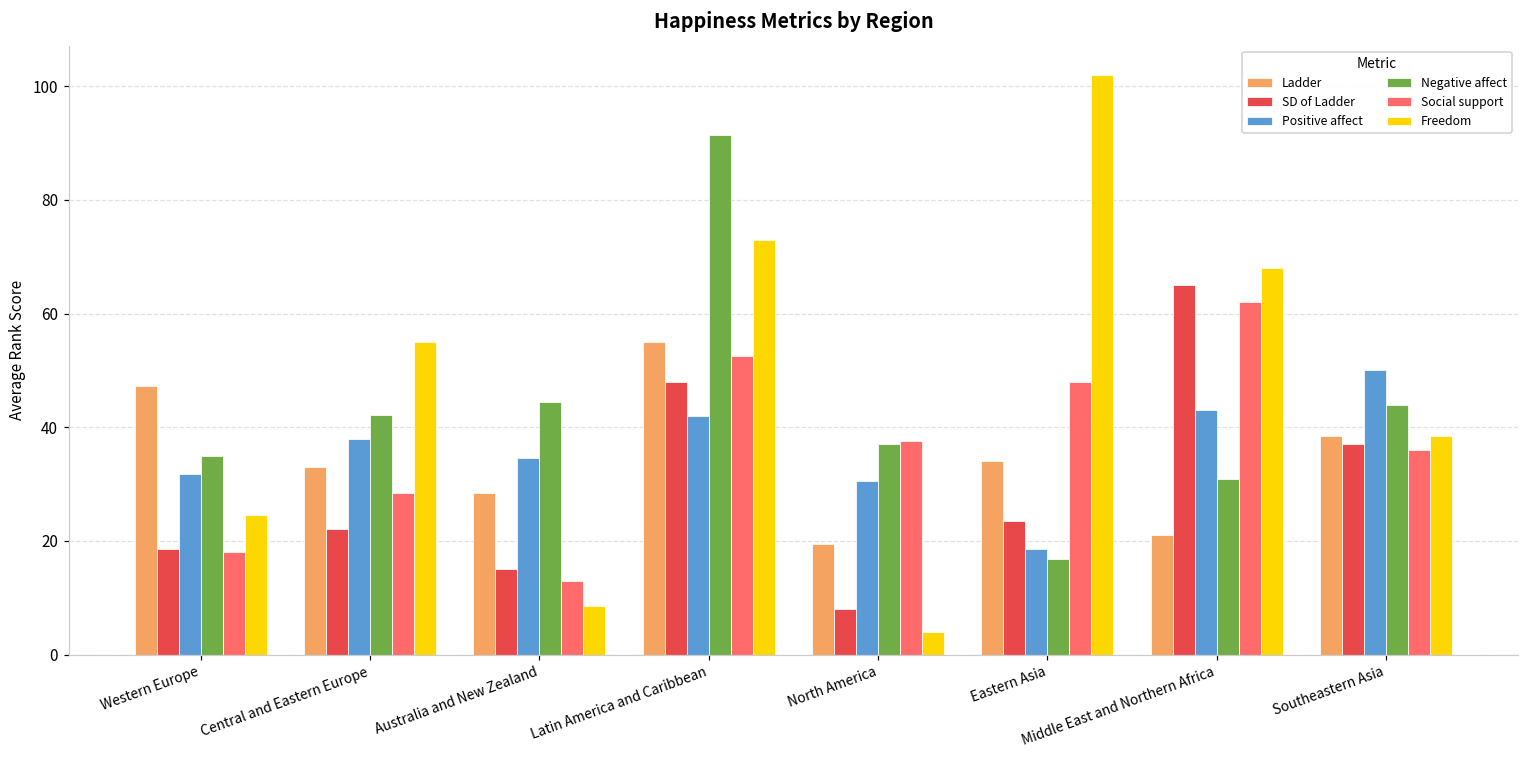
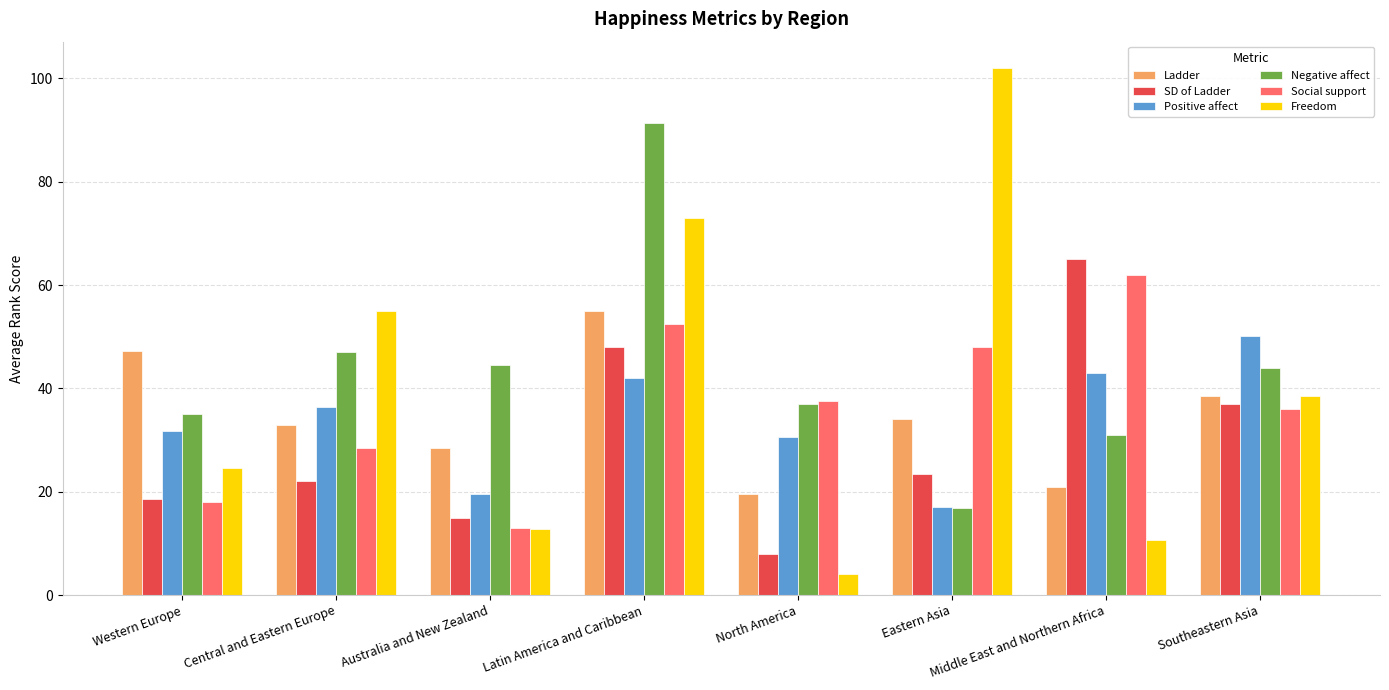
Positive affect, Central and Eastern Europe: 38 -> 36
Negative affect, Central and Eastern Europe: 42 -> 47
Positive affect, Australia and New Zealand: 35 -> 20
Freedom, Australia and New Zealand: 9 -> 13
Positive affect, Eastern Asia: 19 -> 17
Freedom, Middle East and Northern Africa: 68 -> 11
